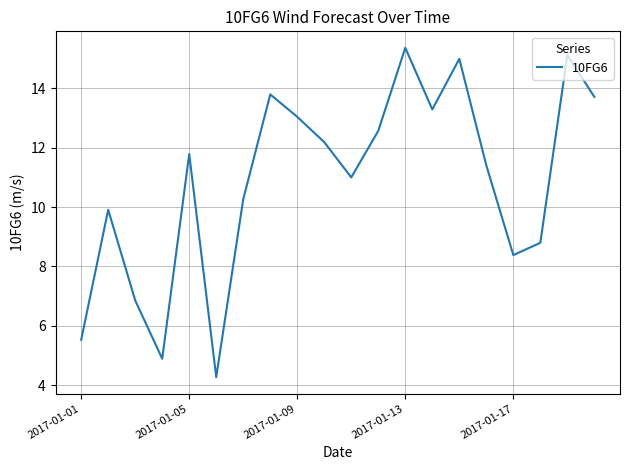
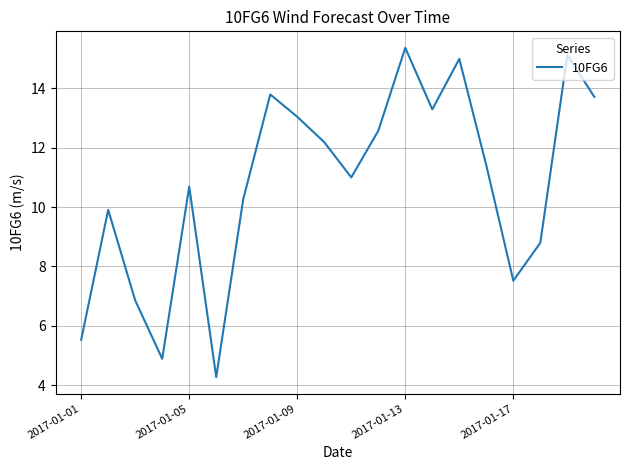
2017-01-05: 11.8 -> 10.7
2017-01-17: 8.4 -> 7.5
